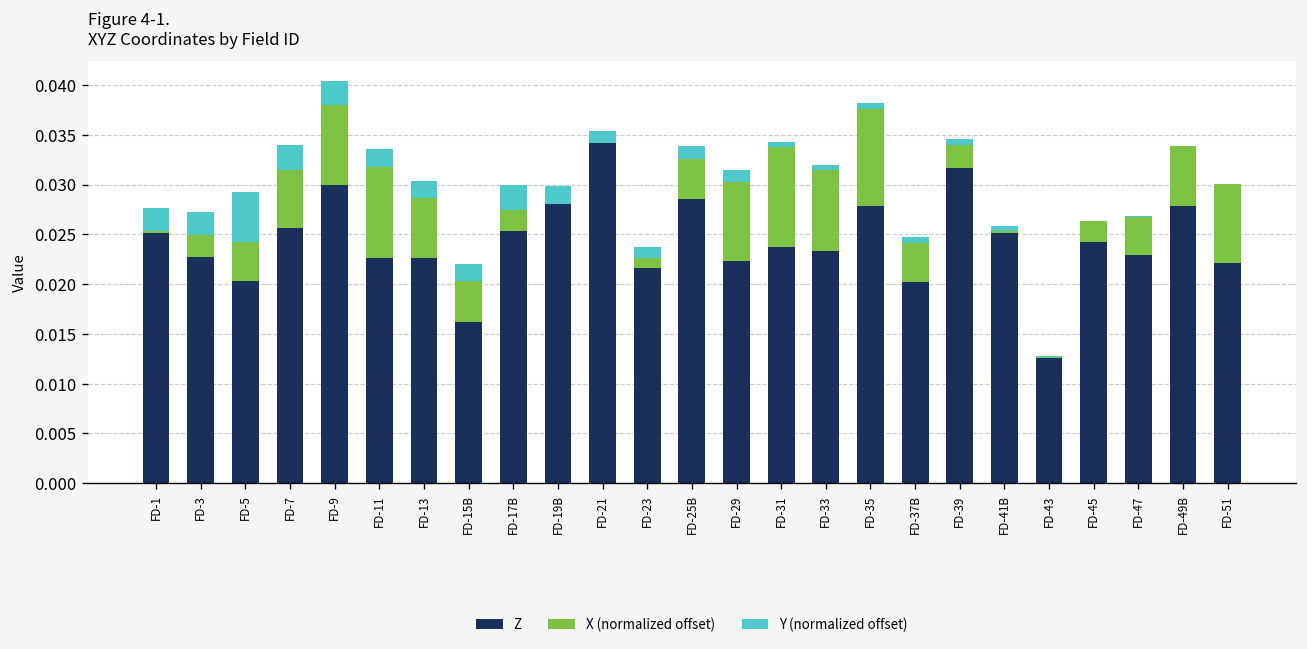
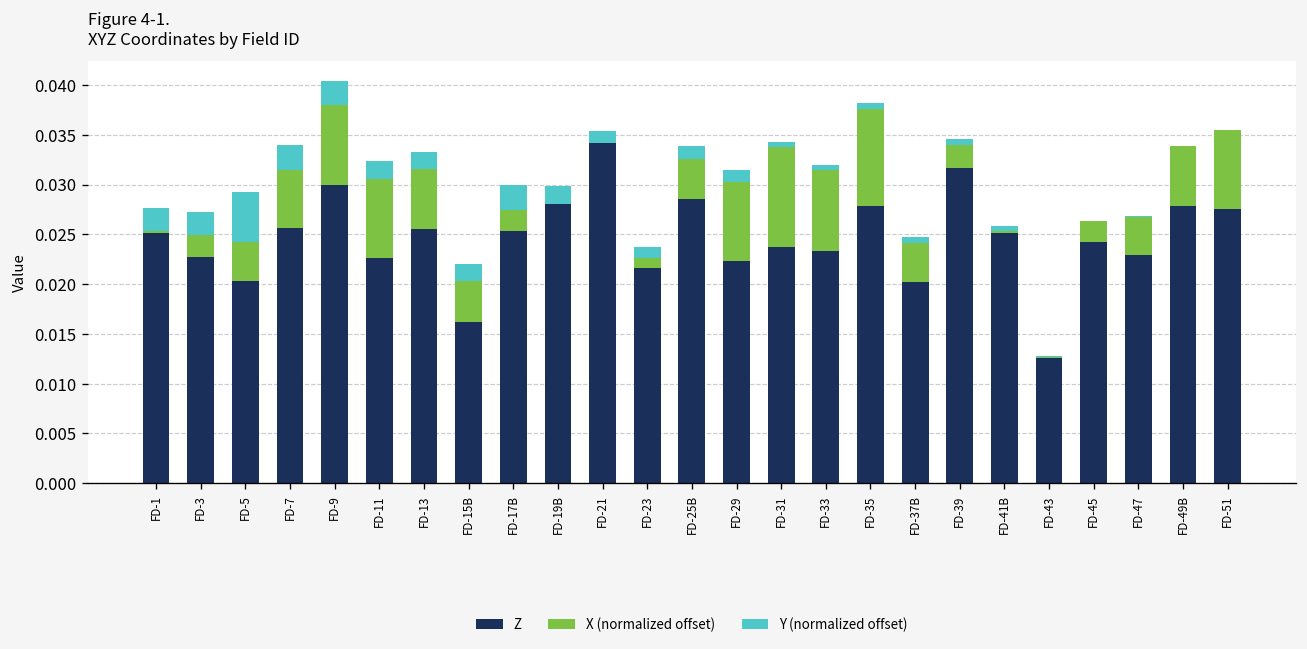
X (normalized offset), FD-11: 0.009 -> 0.008
Z, FD-13: 0.023 -> 0.026
Z, FD-51: 0.022 -> 0.028
